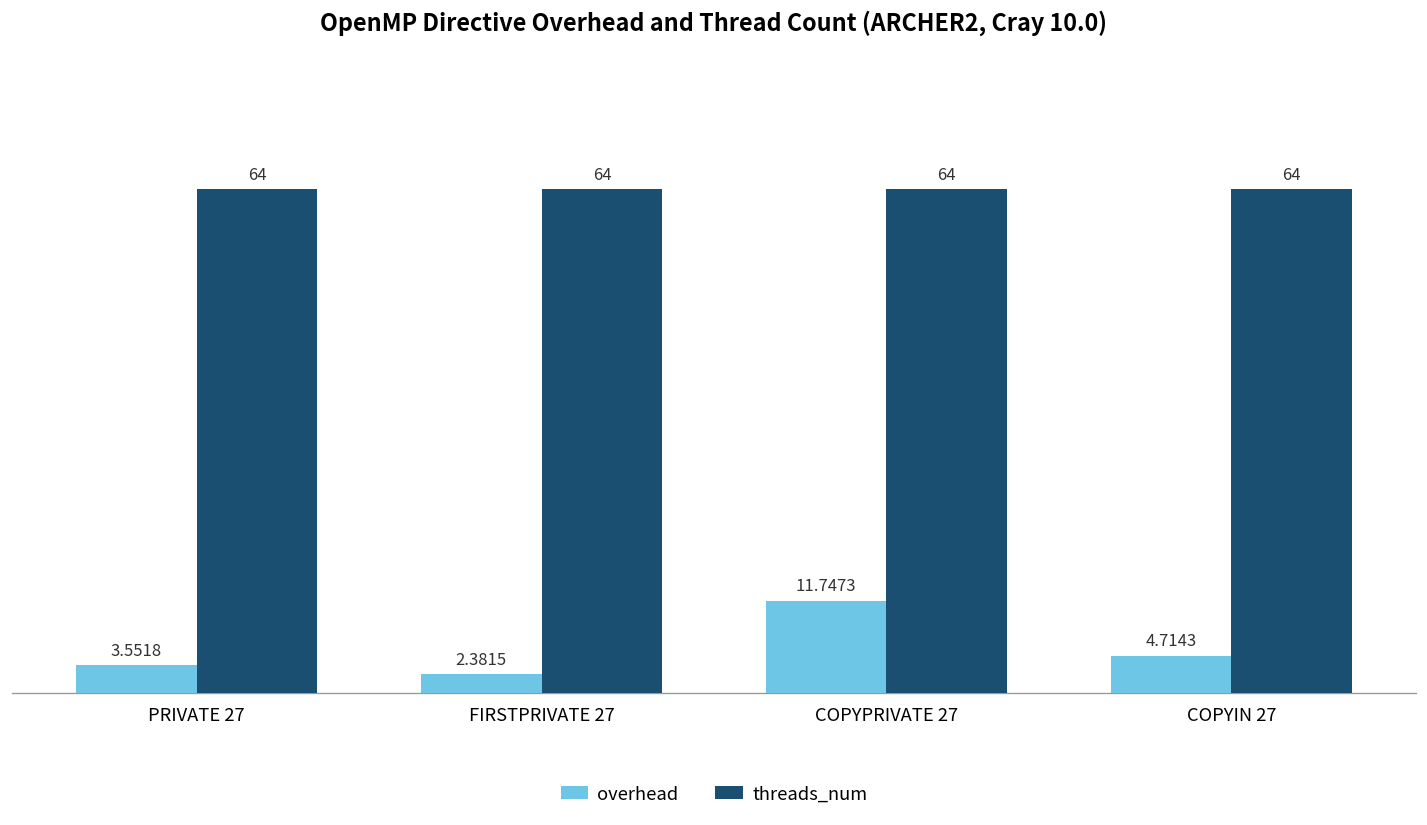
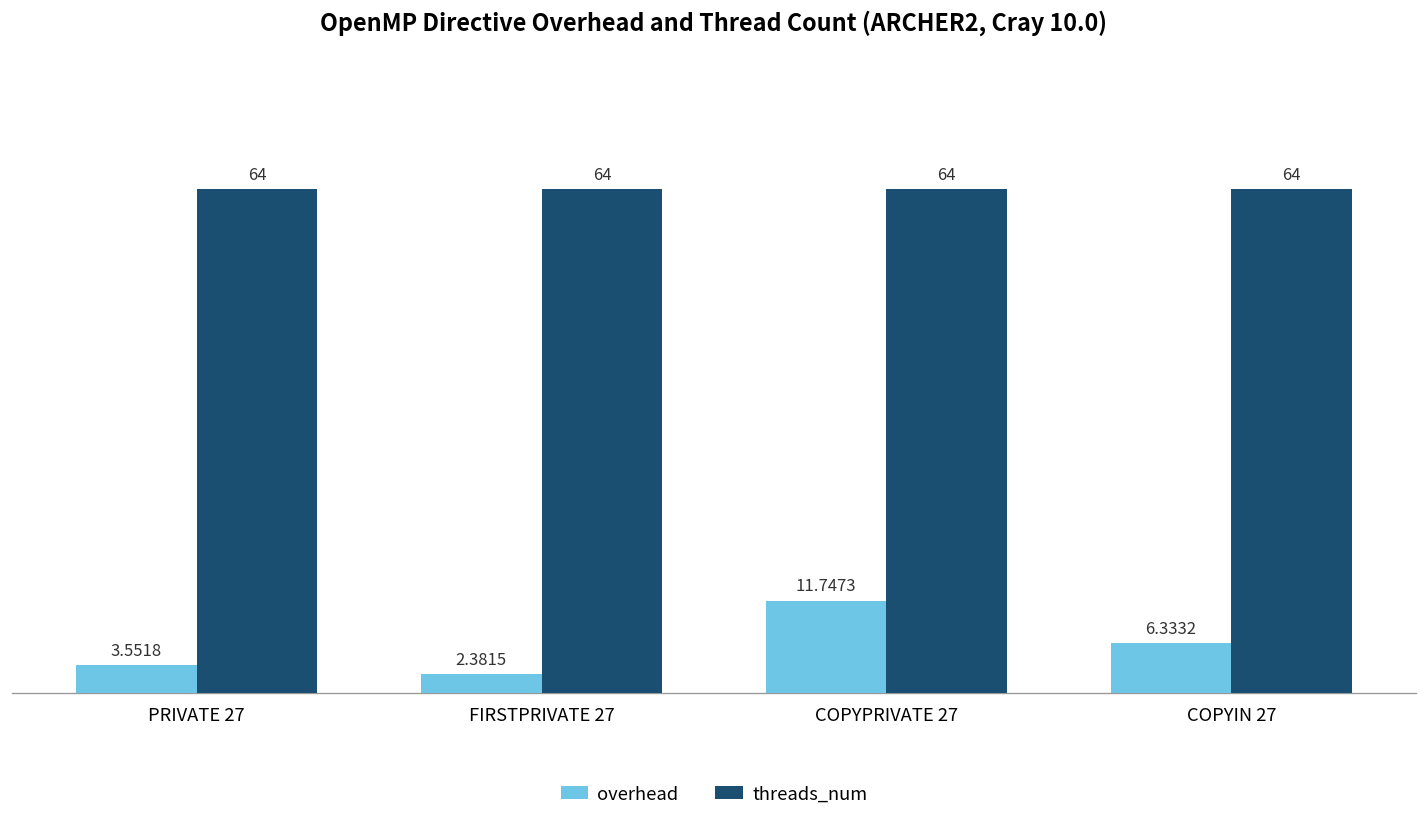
overhead, COPYIN 27: 4.7143 -> 6.3332
